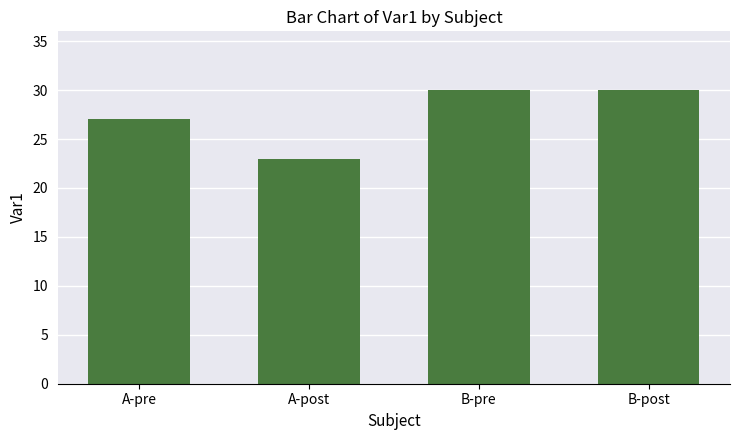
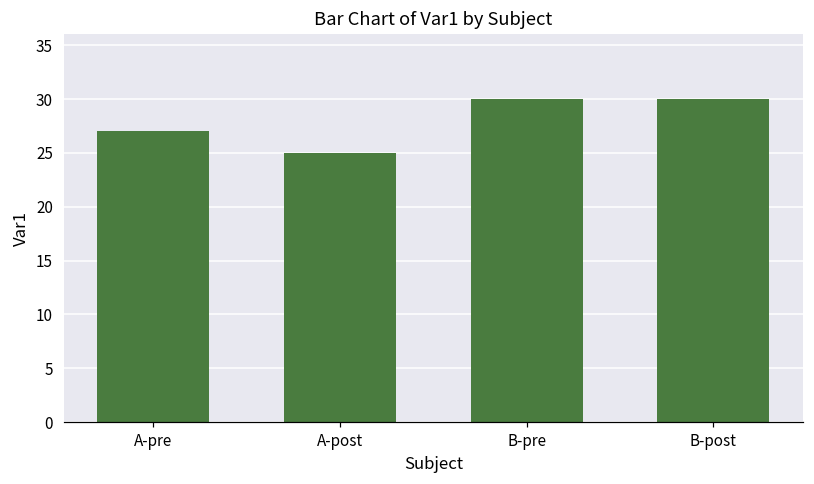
A-post: 23 -> 25
